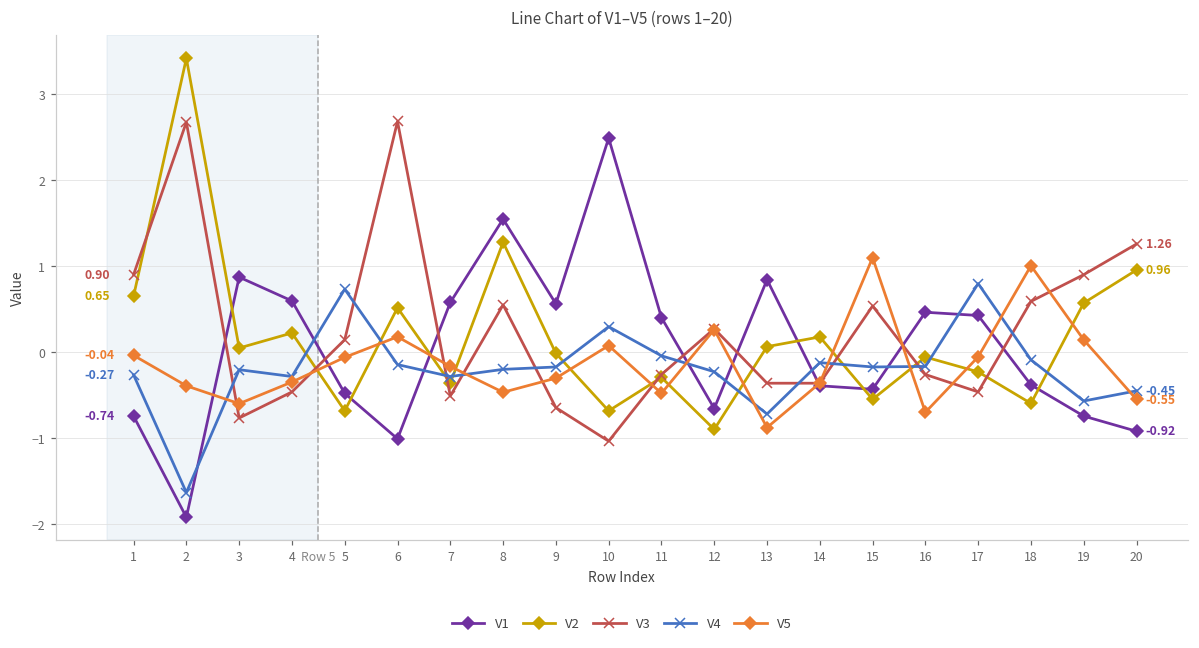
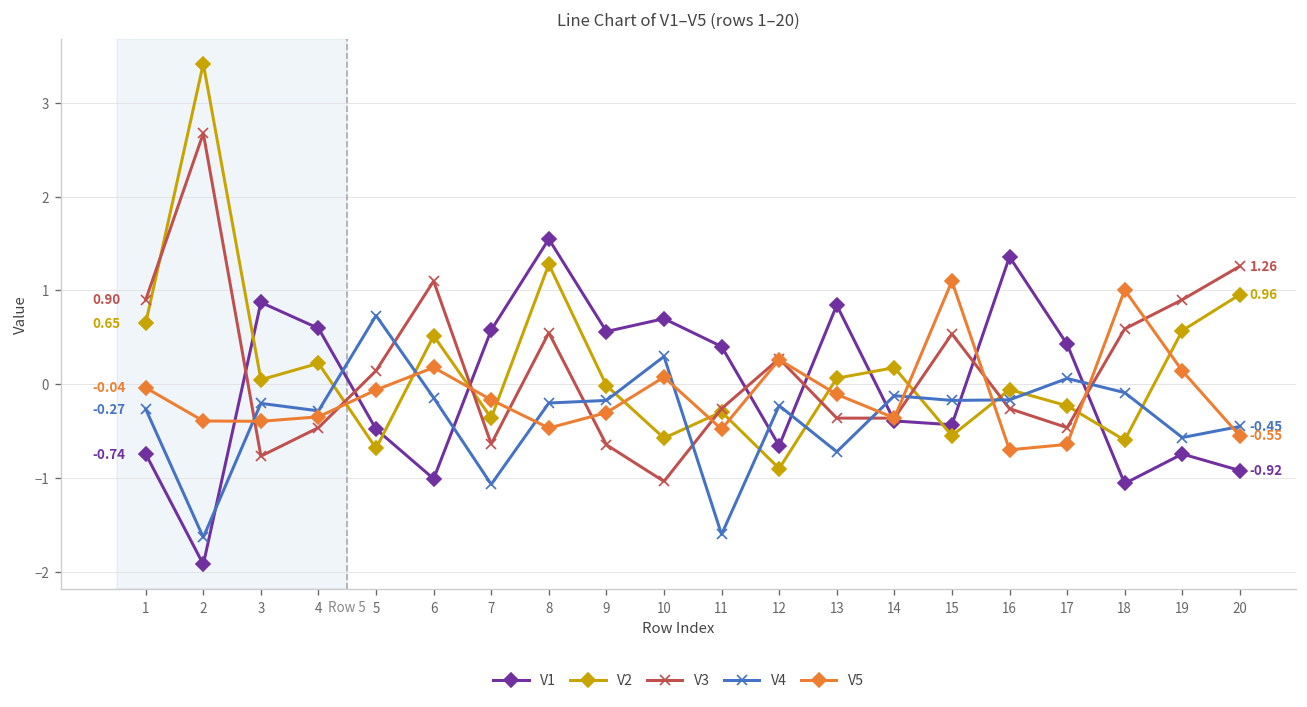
V5, 3: -0.6 -> -0.4
V3, 6: 2.7 -> 1.1
V3, 7: -0.5 -> -0.6
V4, 7: -0.3 -> -1.1
V1, 10: 2.5 -> 0.7
V2, 10: -0.7 -> -0.6
V4, 11: 0.0 -> -1.6
V5, 13: -0.9 -> -0.1
V1, 16: 0.5 -> 1.4
V4, 17: 0.8 -> 0.1
V5, 17: -0.1 -> -0.6
V1, 18: -0.4 -> -1.1
